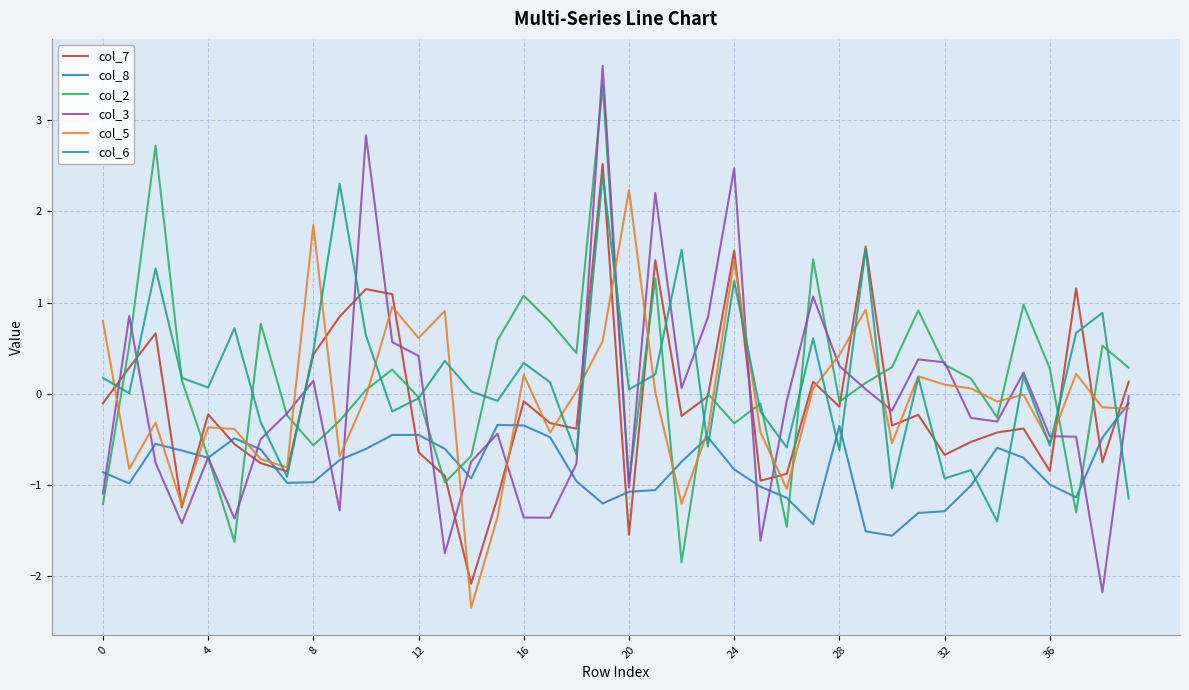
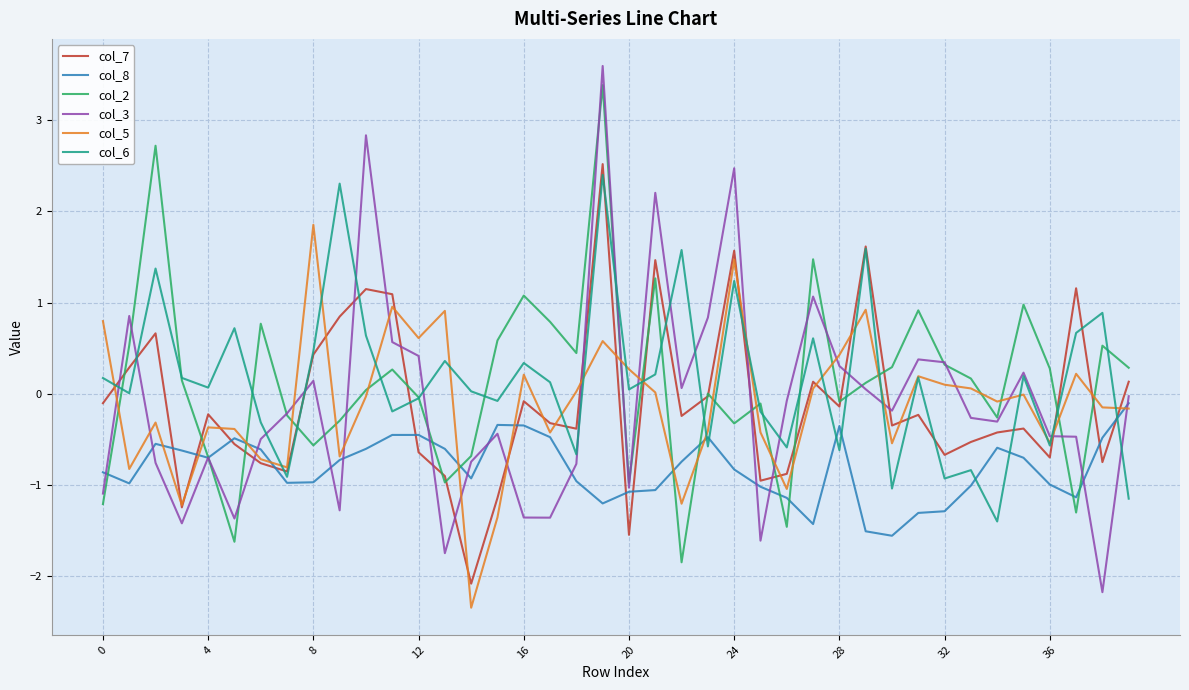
col_5, 20: 2.2 -> 0.3
col_7, 36: -0.8 -> -0.7
